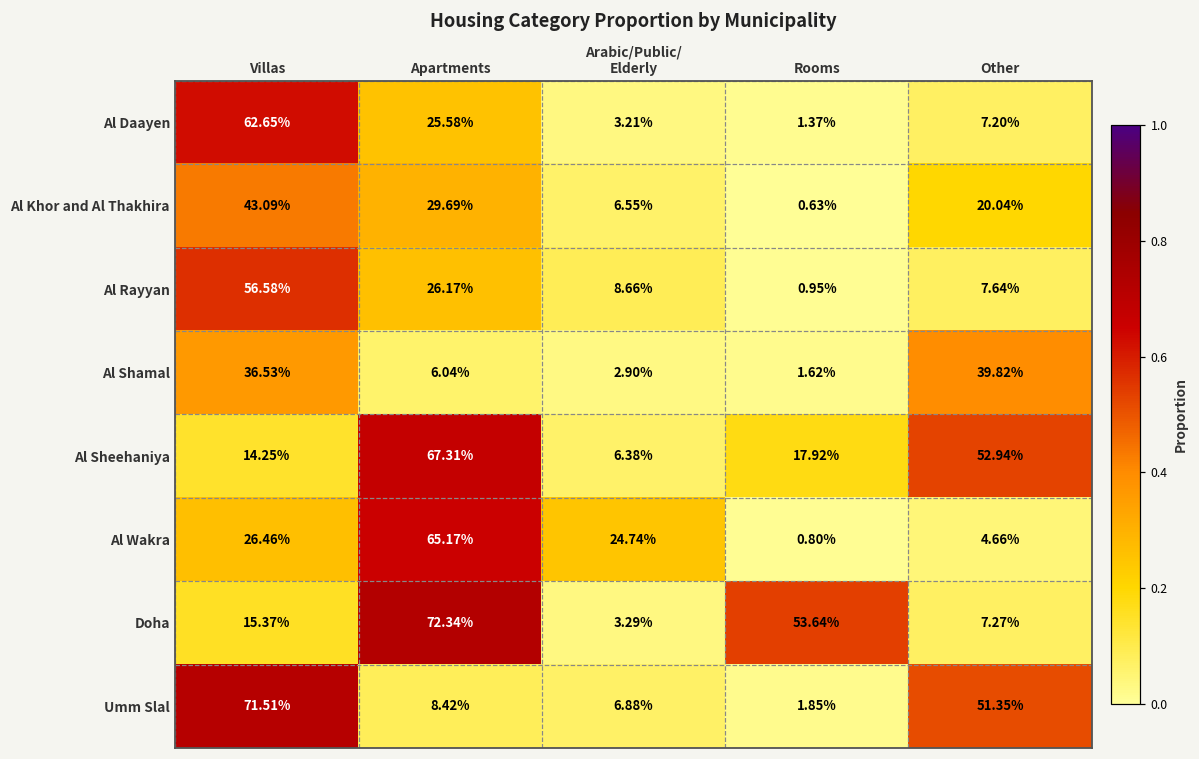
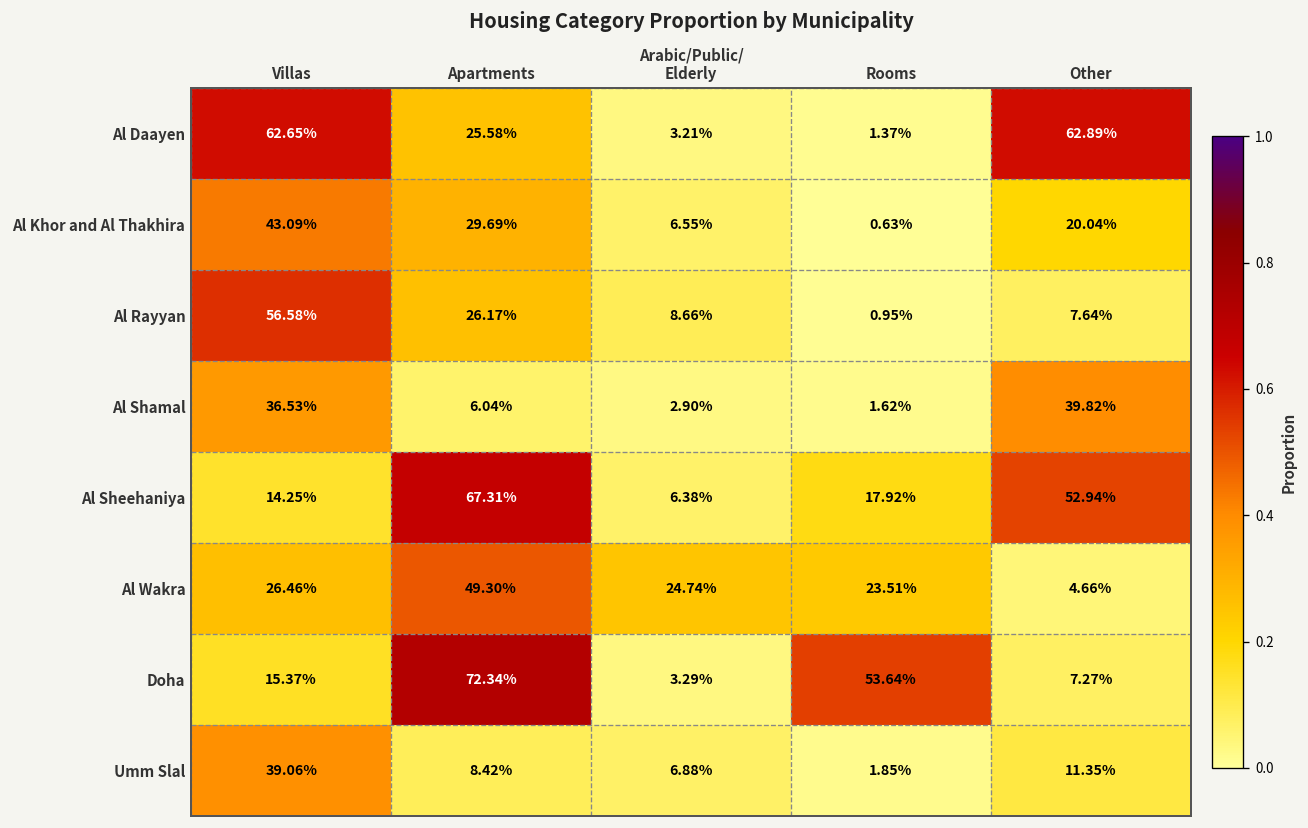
Al Daayen, Other: 7.20% -> 62.89%
Al Wakra, Apartments: 65.17% -> 49.30%
Al Wakra, Rooms: 0.80% -> 23.51%
Umm Slal, Villas: 71.51% -> 39.06%
Umm Slal, Other: 51.35% -> 11.35%
